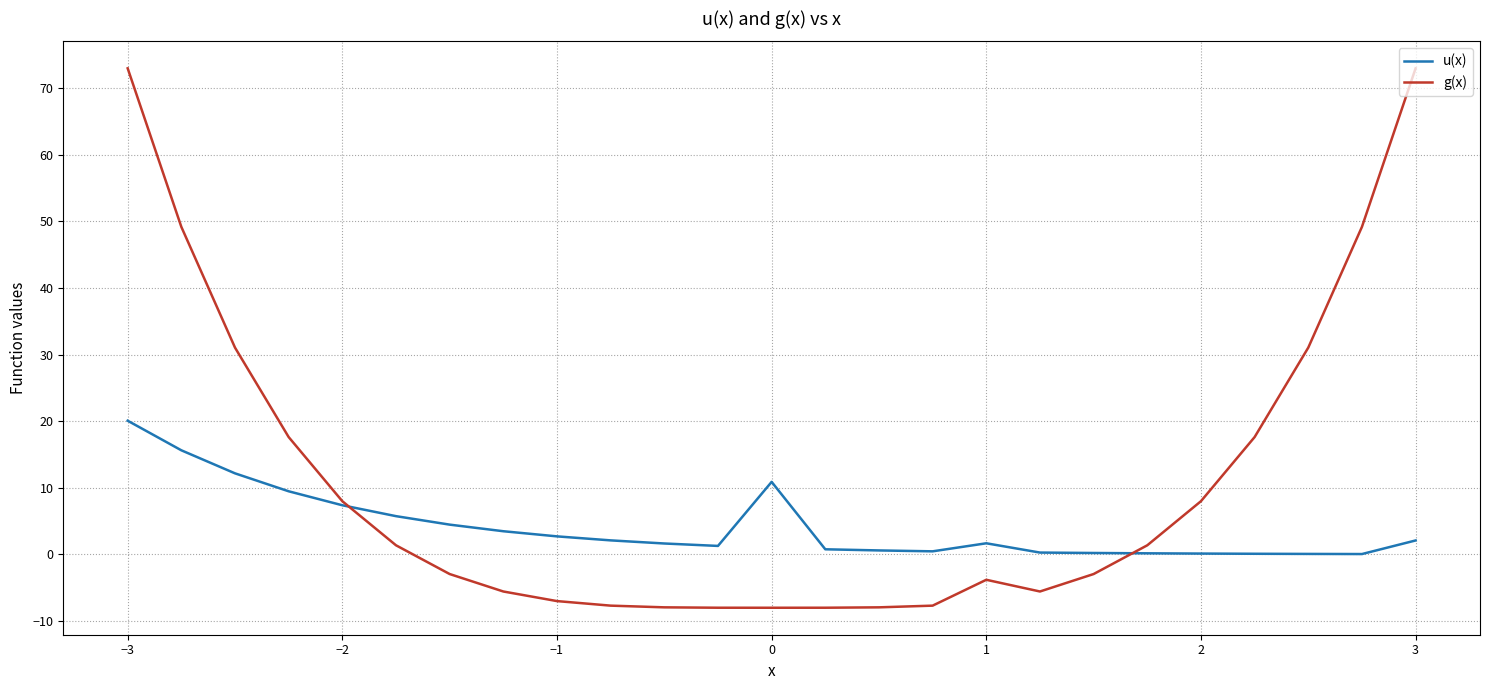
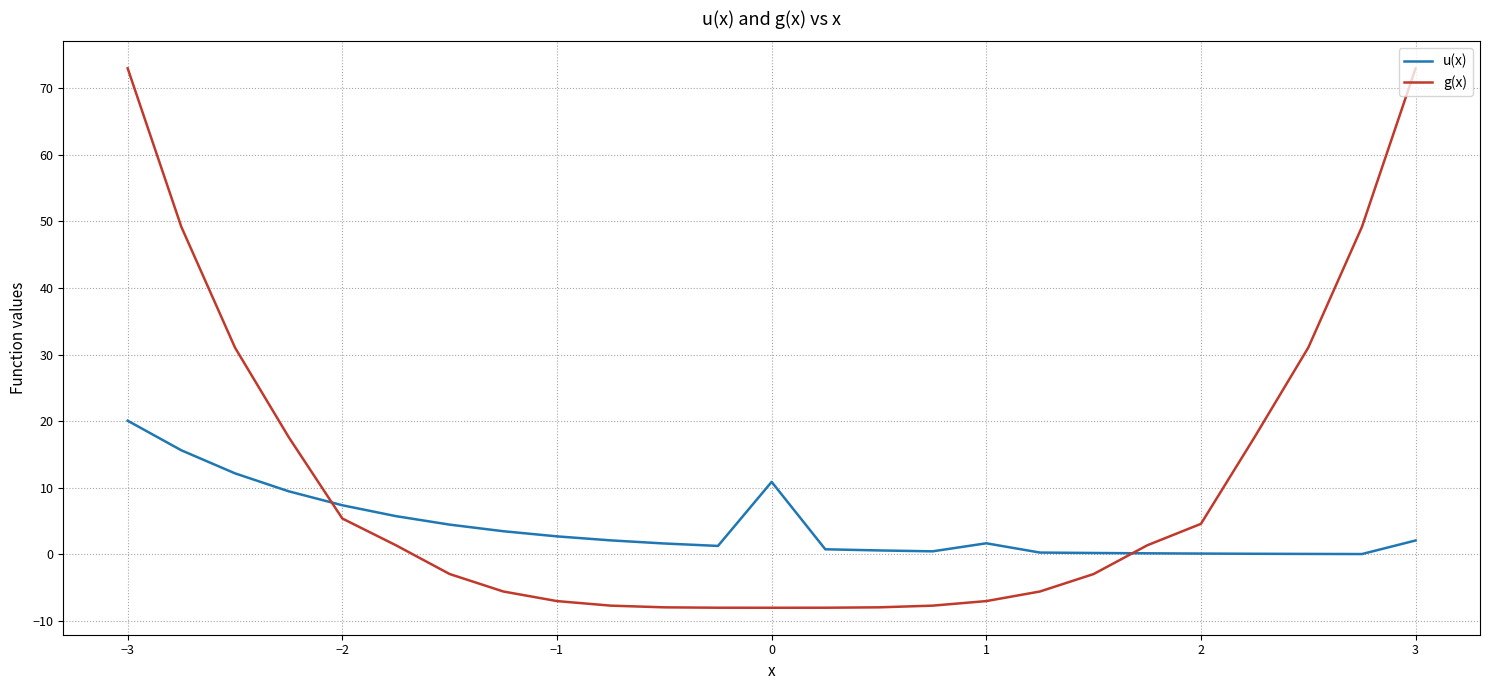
g(x), −2: 8 -> 5
g(x), 1: -4 -> -7
g(x), 2: 8 -> 5
